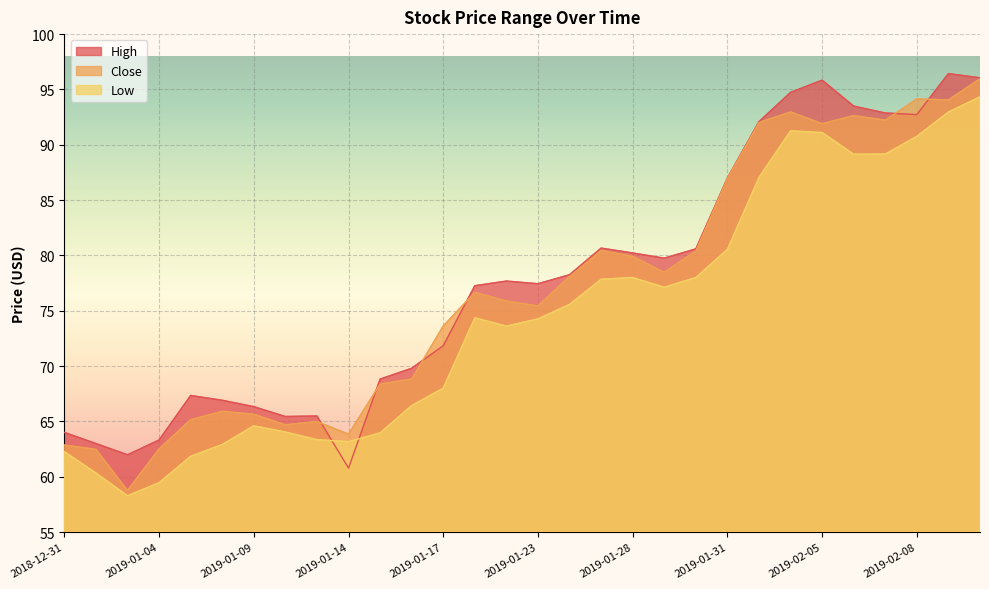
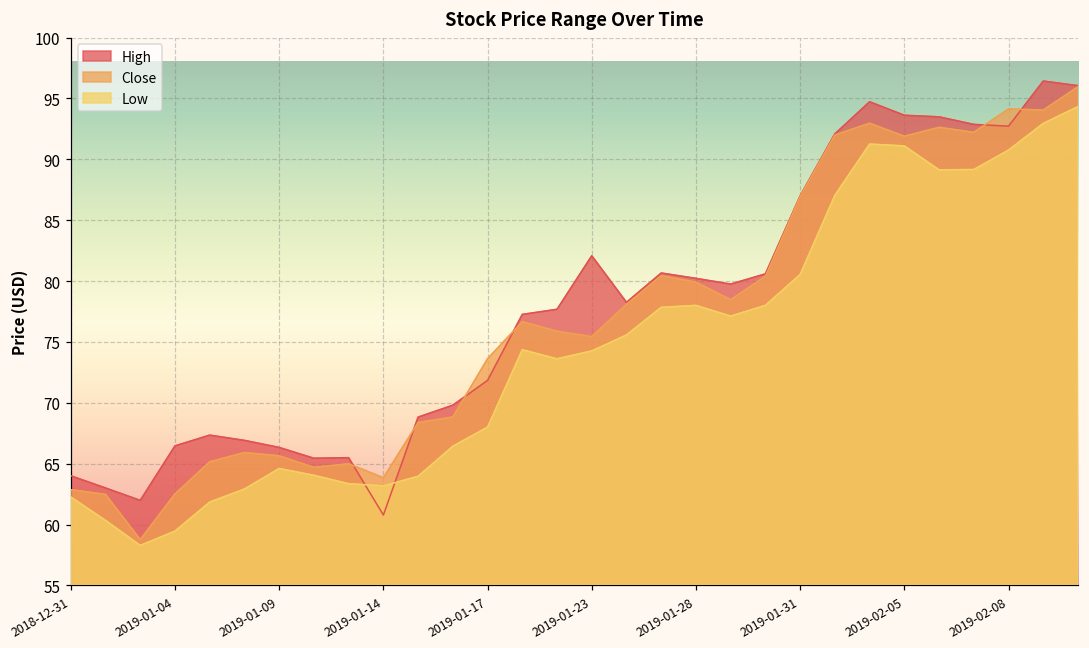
High, 2019-01-04: 63.3 -> 66.5
High, 2019-01-23: 77.4 -> 82.1
High, 2019-02-05: 95.8 -> 93.6
